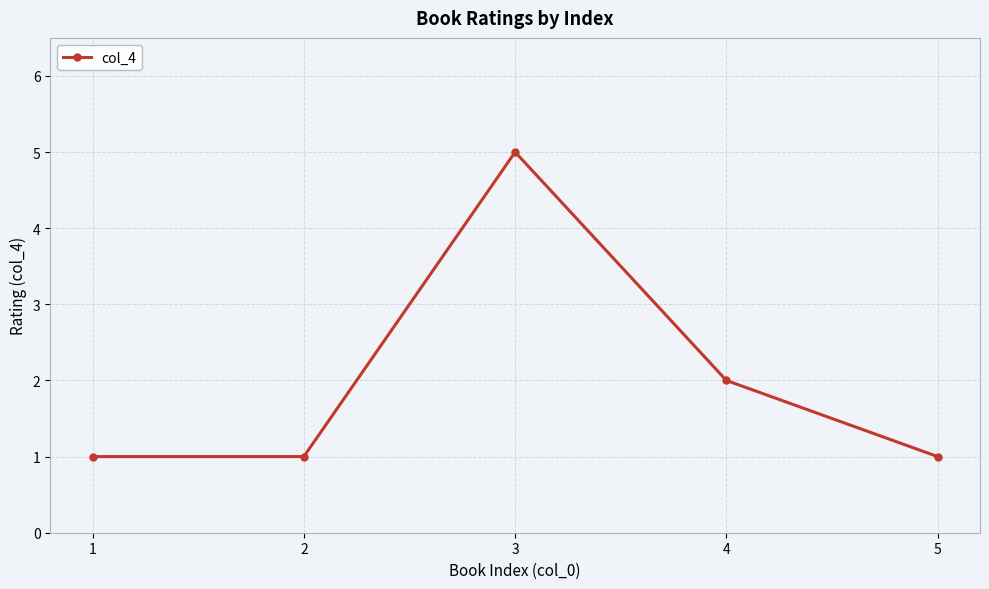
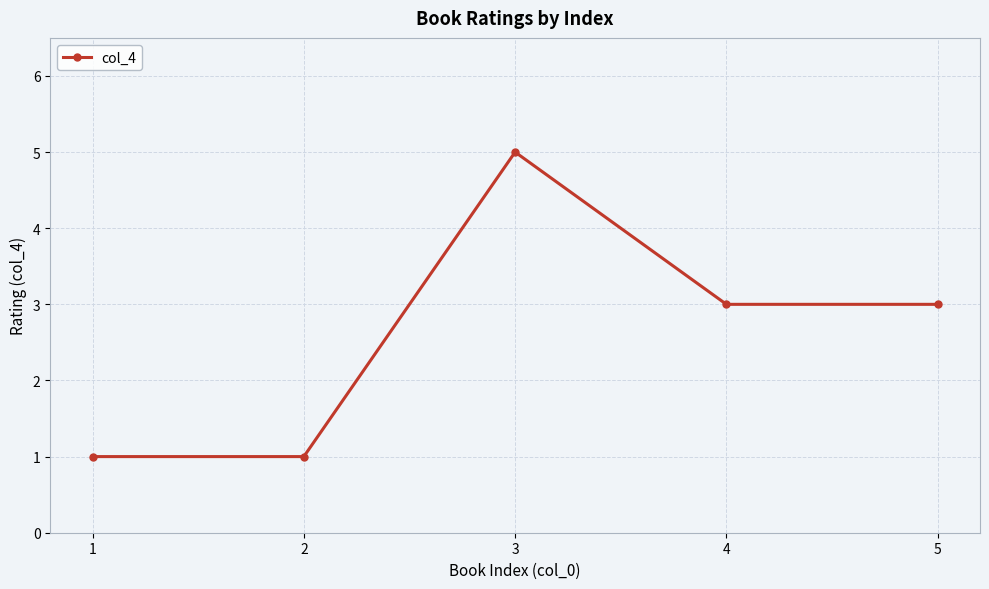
4: 2 -> 3
5: 1 -> 3
